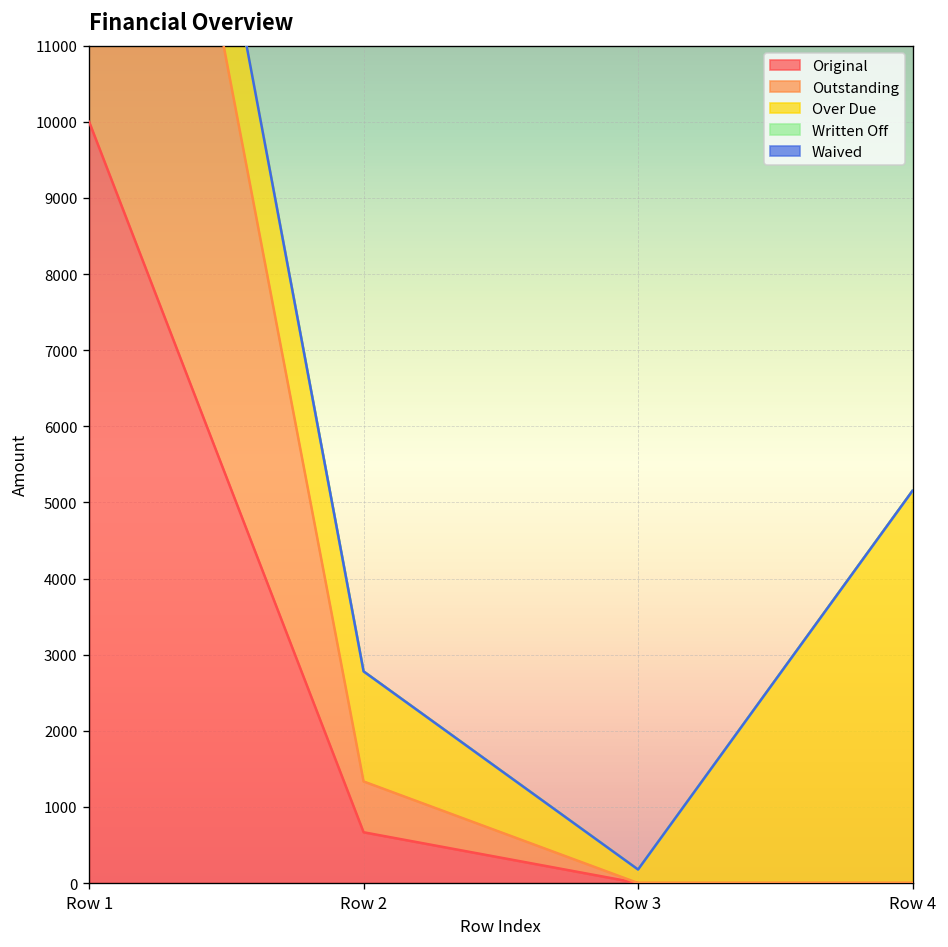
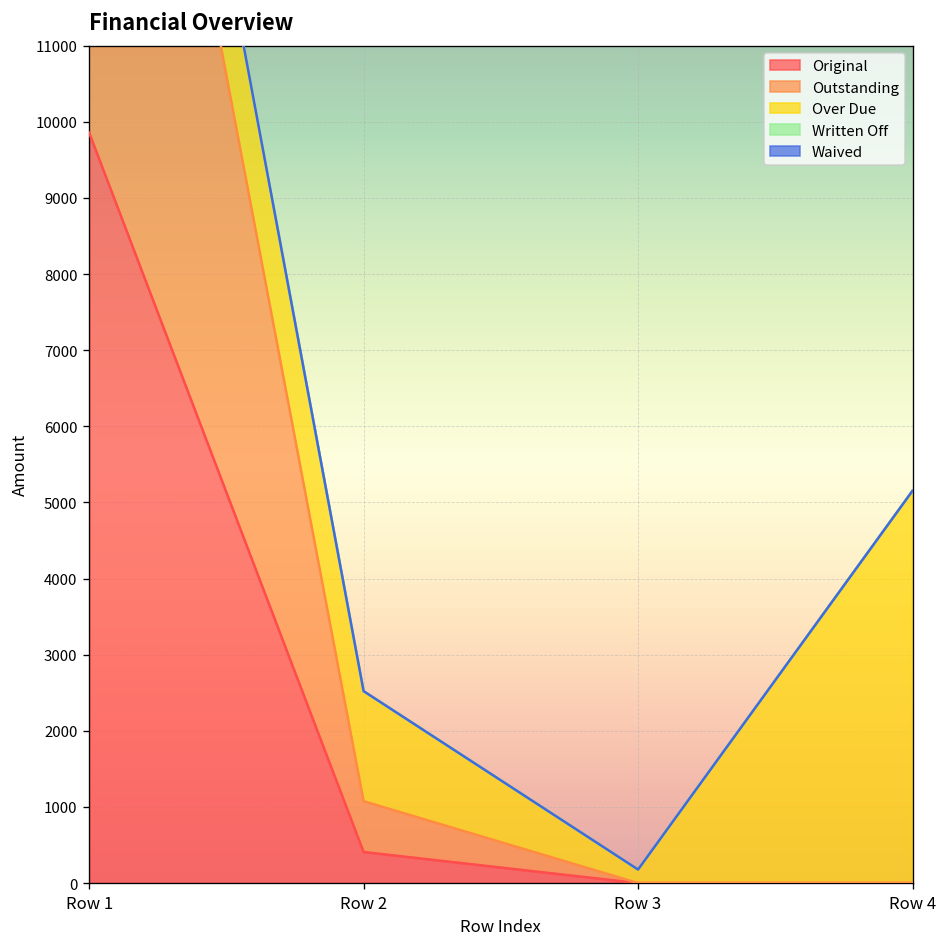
Original, Row 1: 10000 -> 9900
Original, Row 2: 700 -> 400
